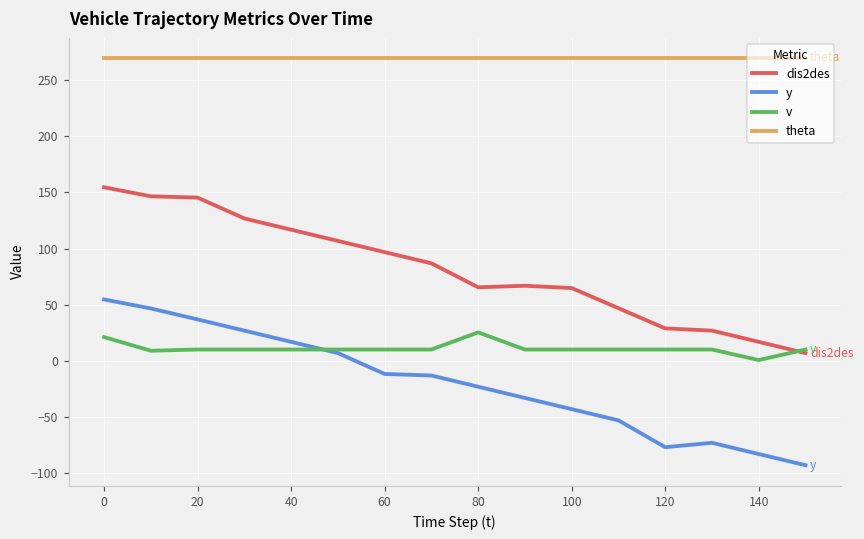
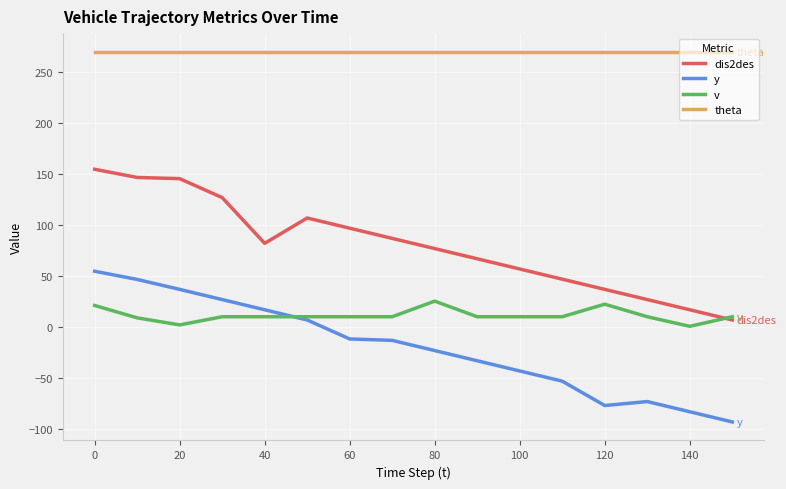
v, 20: 10 -> 2
dis2des, 40: 117 -> 82
dis2des, 80: 65 -> 77
dis2des, 100: 65 -> 57
dis2des, 120: 29 -> 37
v, 120: 10 -> 22
